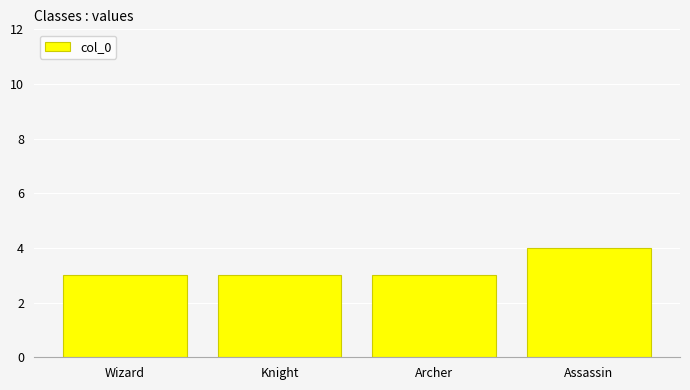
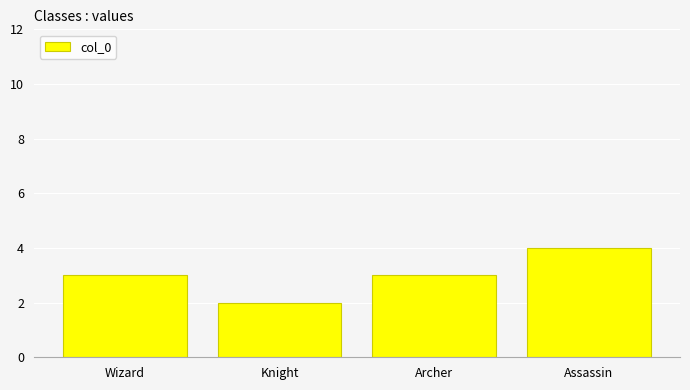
Knight: 3 -> 2
